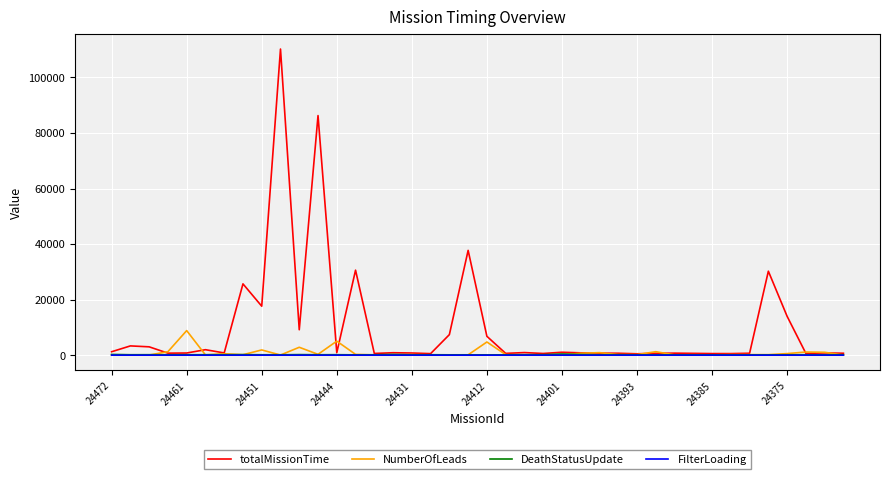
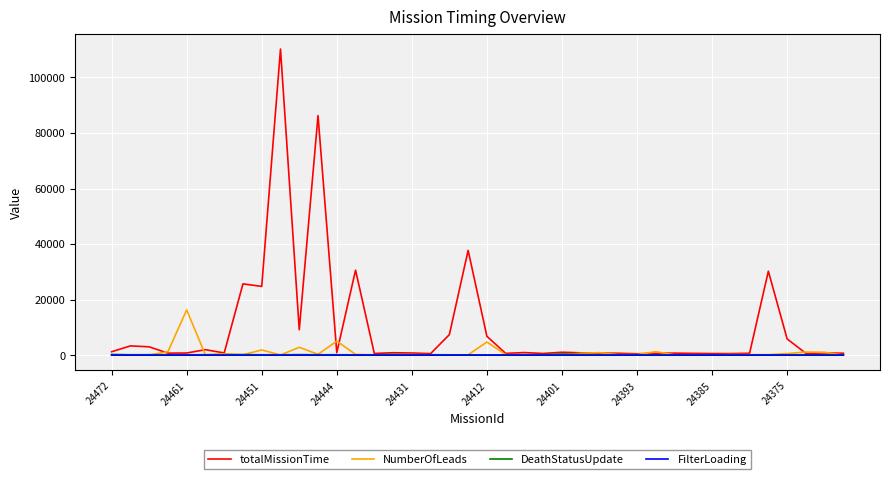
NumberOfLeads, 24461: 9000 -> 16000
totalMissionTime, 24451: 18000 -> 25000
totalMissionTime, 24375: 14000 -> 6000
